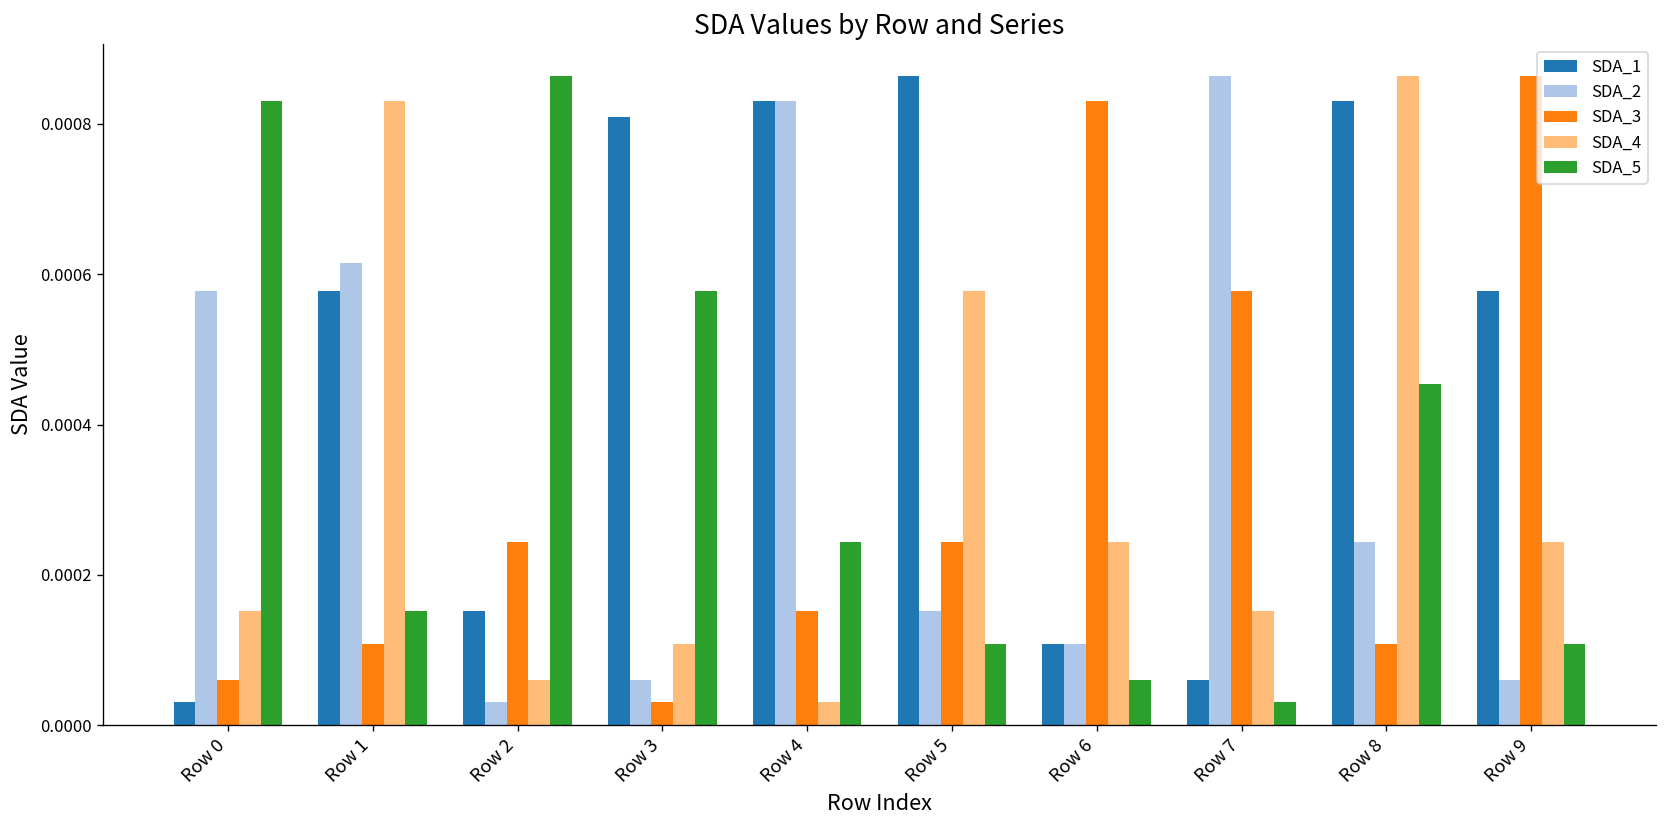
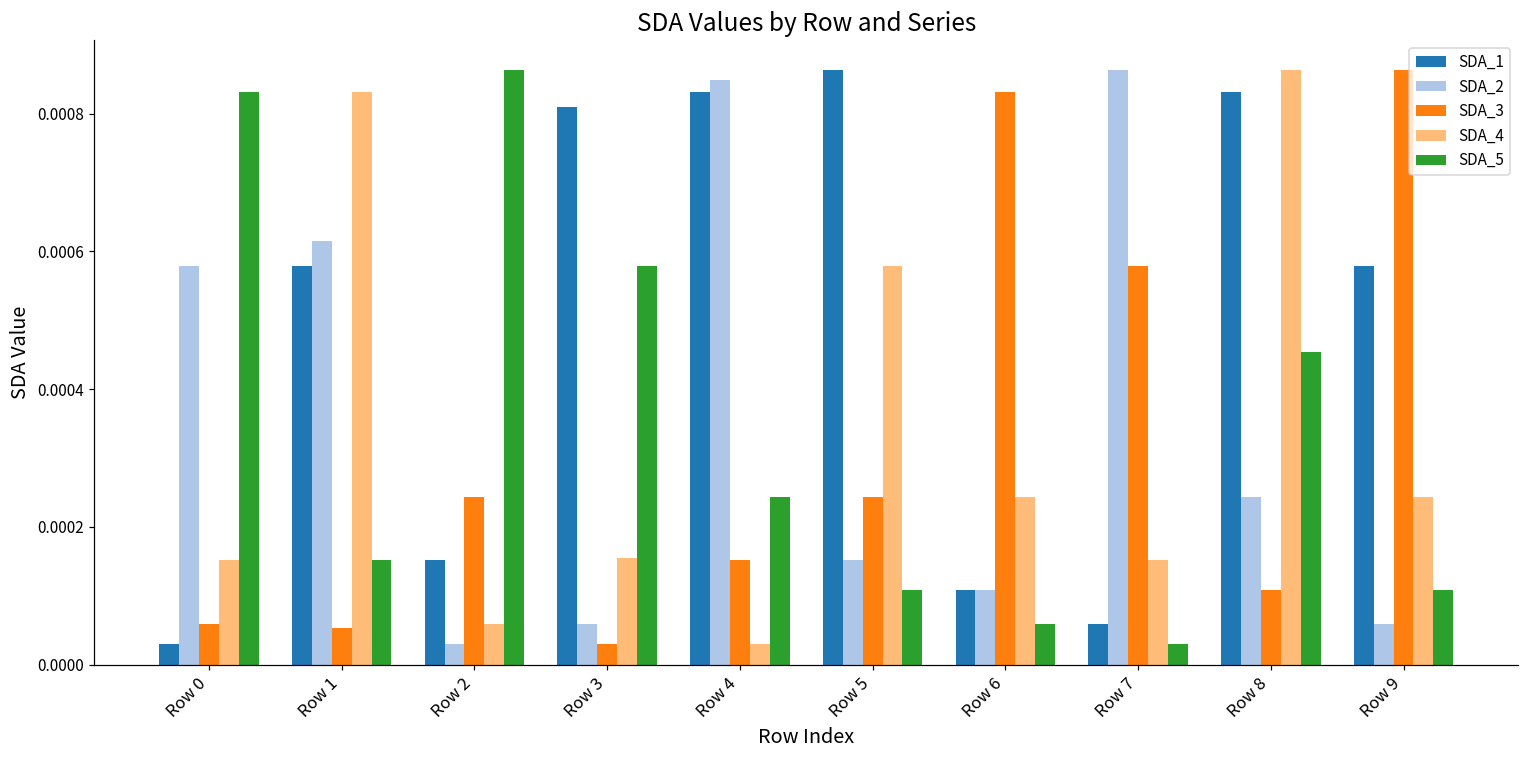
SDA_3, Row 1: 0.00011 -> 0.00005
SDA_4, Row 3: 0.00011 -> 0.00016
SDA_2, Row 4: 0.00083 -> 0.00085
